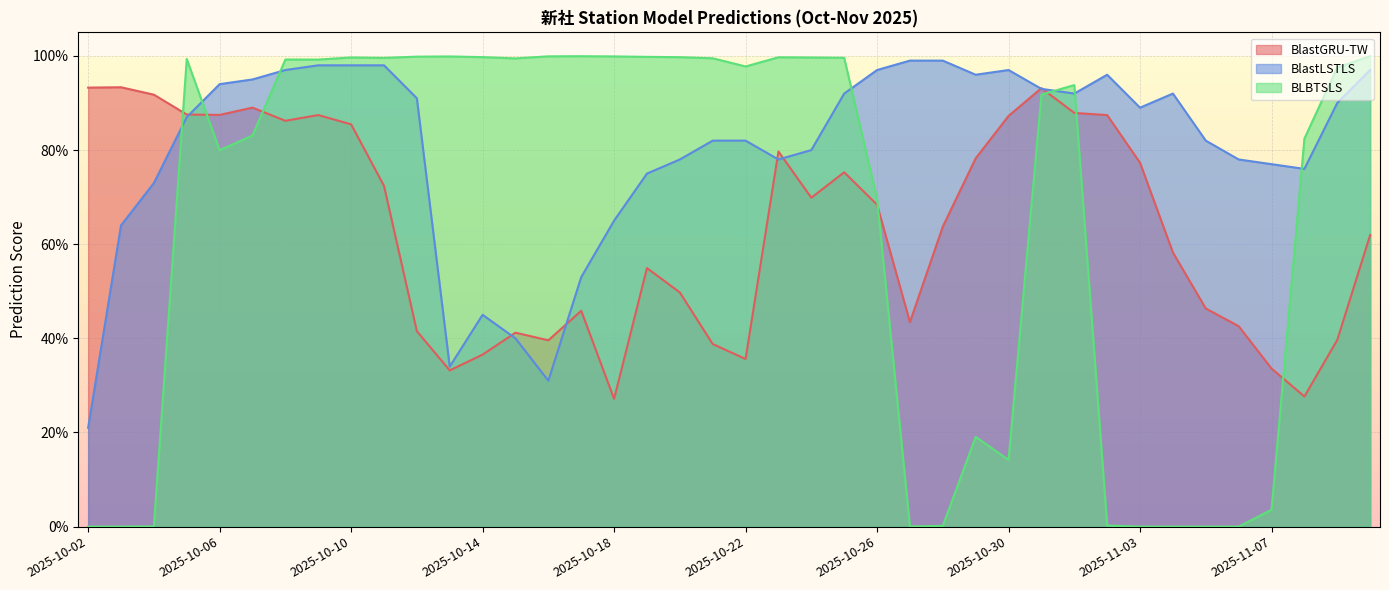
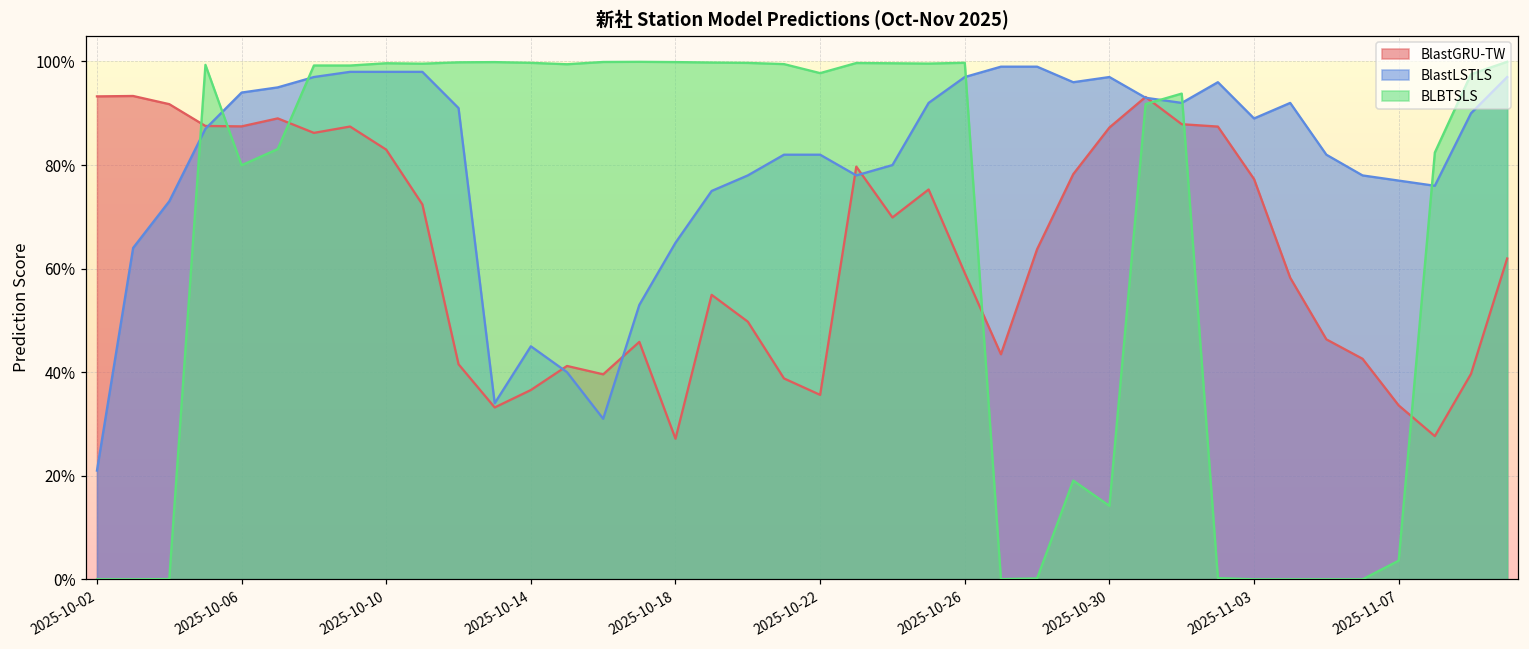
BlastGRU-TW, 2025-10-10: 85% -> 83%
BlastGRU-TW, 2025-10-26: 68% -> 59%
BLBTSLS, 2025-10-26: 70% -> 100%
